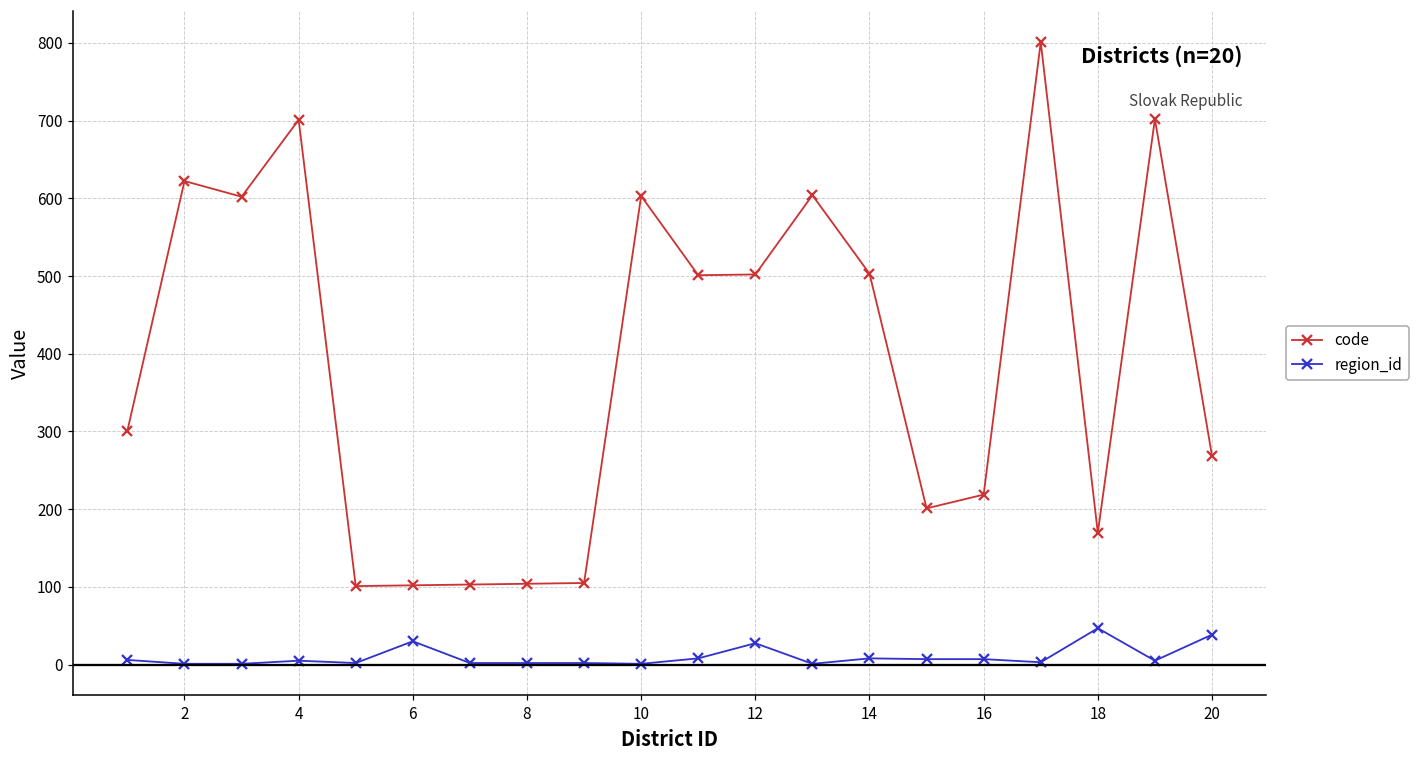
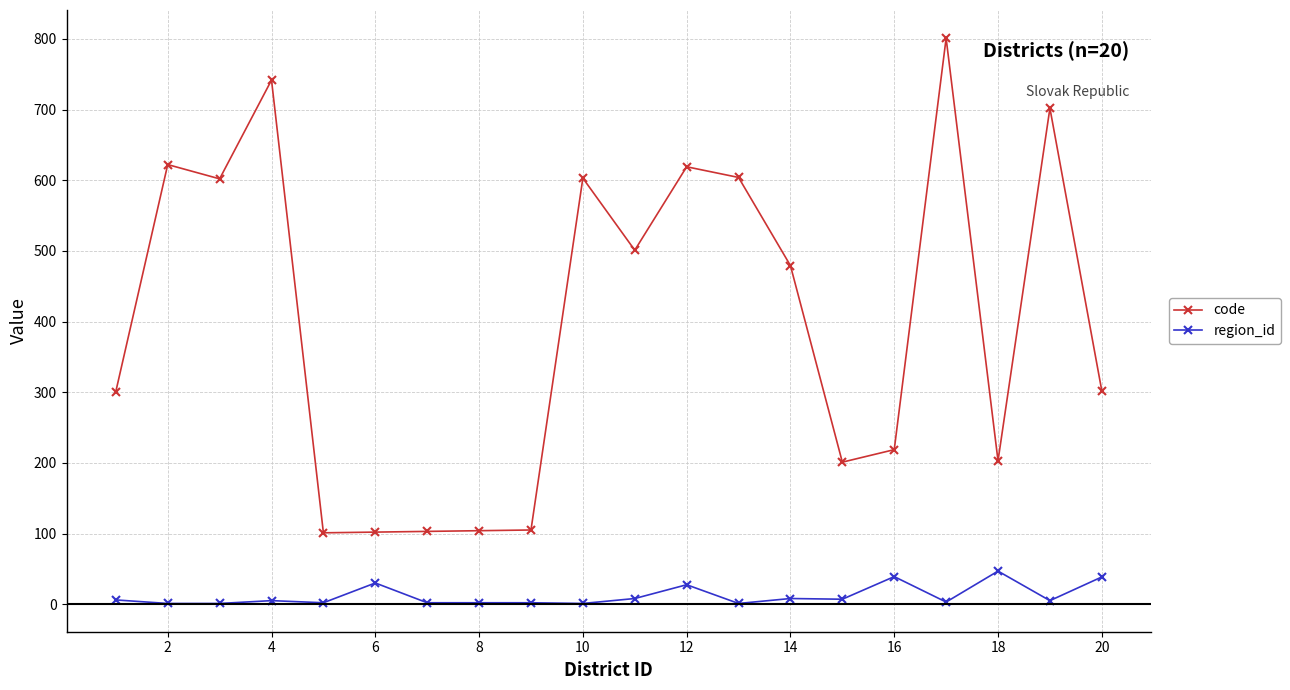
code, 4: 700 -> 740
code, 12: 500 -> 620
code, 14: 500 -> 480
region_id, 16: 10 -> 40
code, 18: 170 -> 200
code, 20: 270 -> 300
